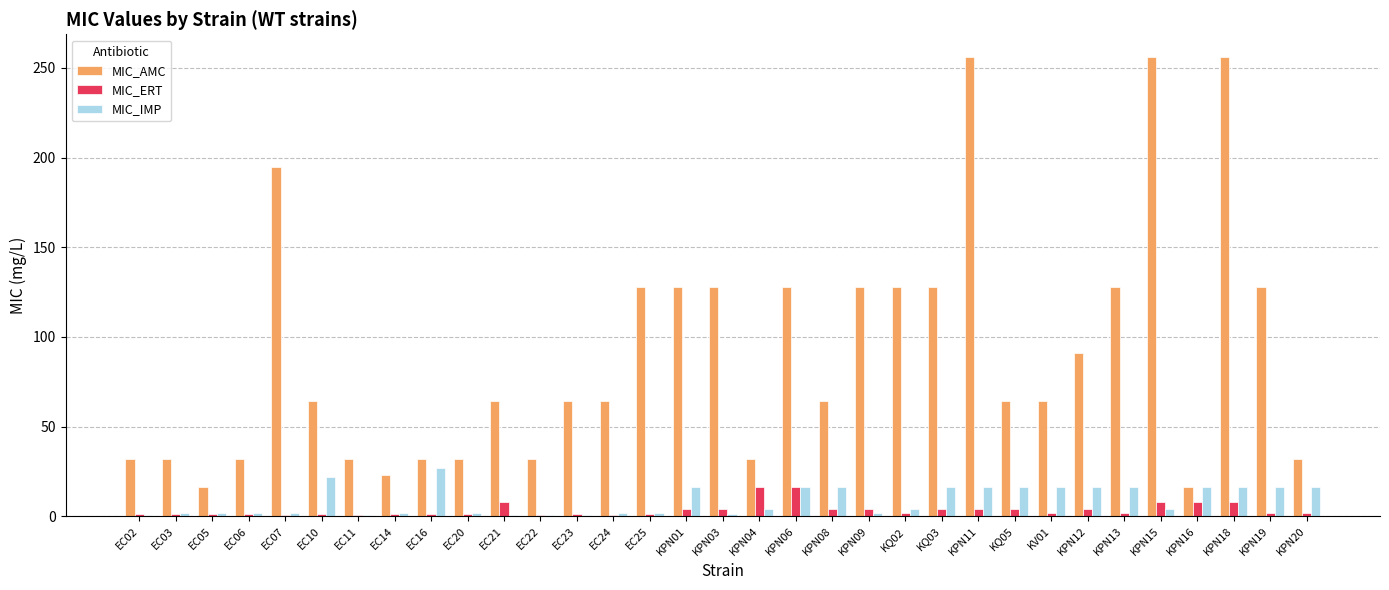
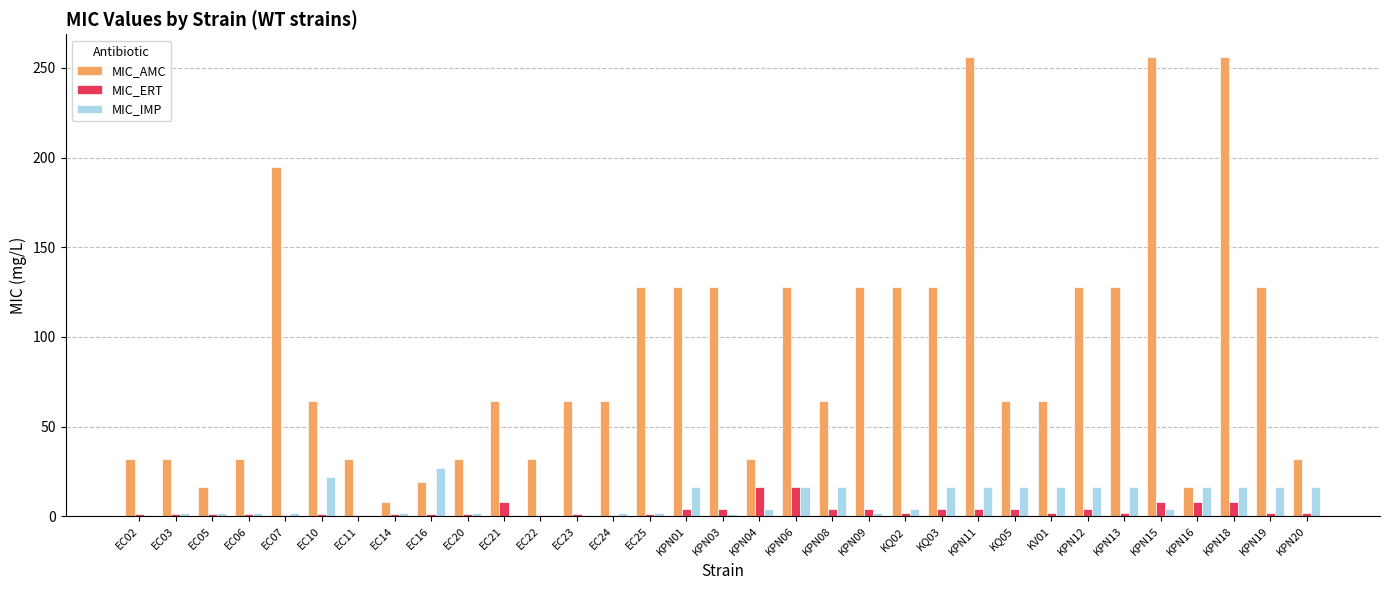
MIC_AMC, EC14: 23 -> 8
MIC_AMC, EC16: 32 -> 19
MIC_AMC, KPN12: 91 -> 128
